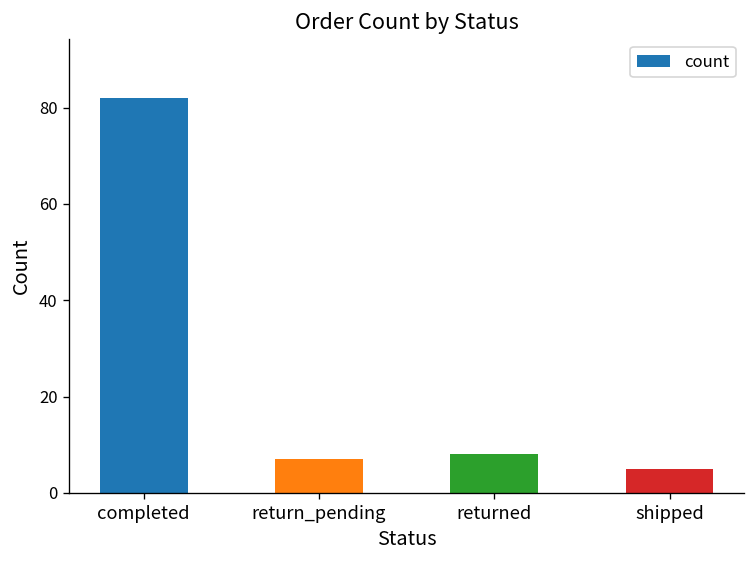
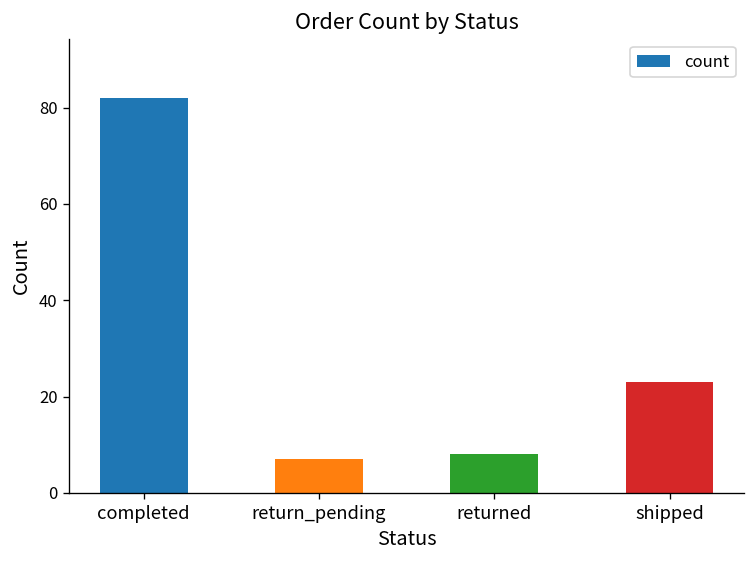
shipped: 5 -> 23
